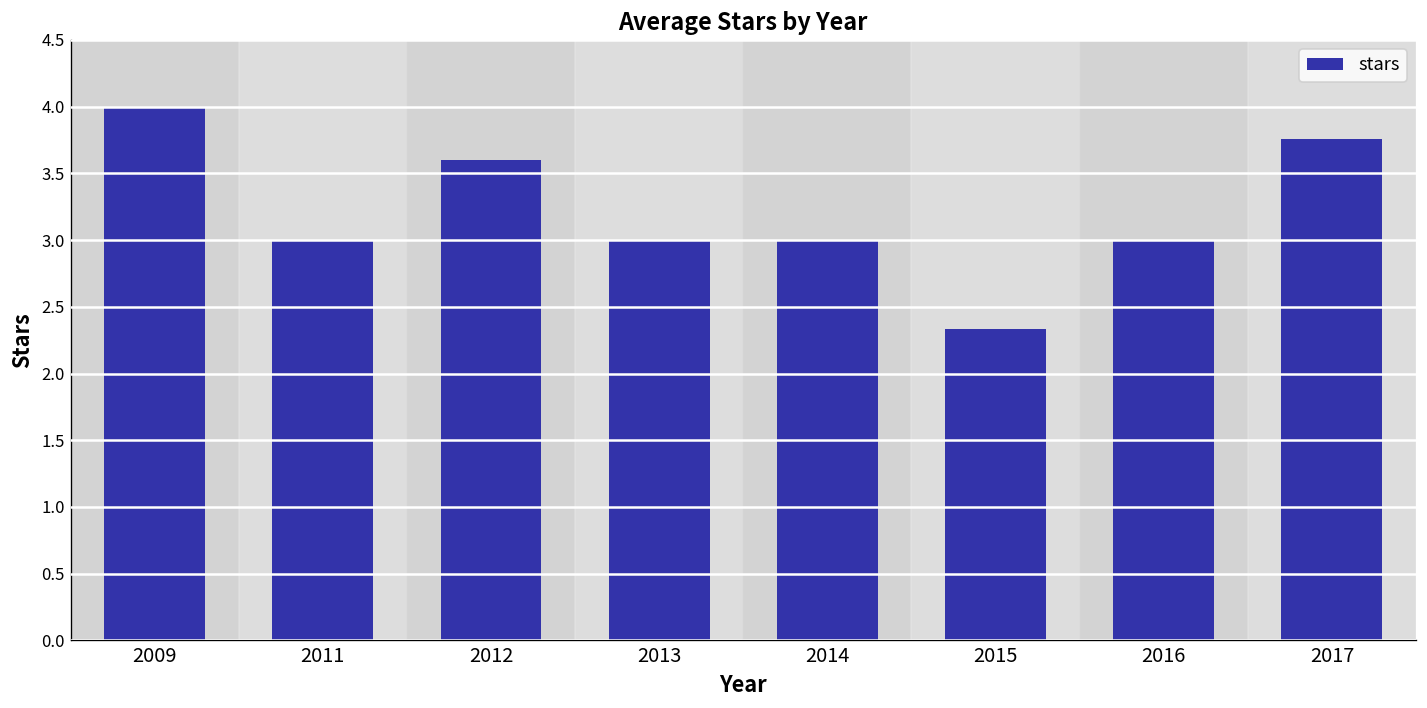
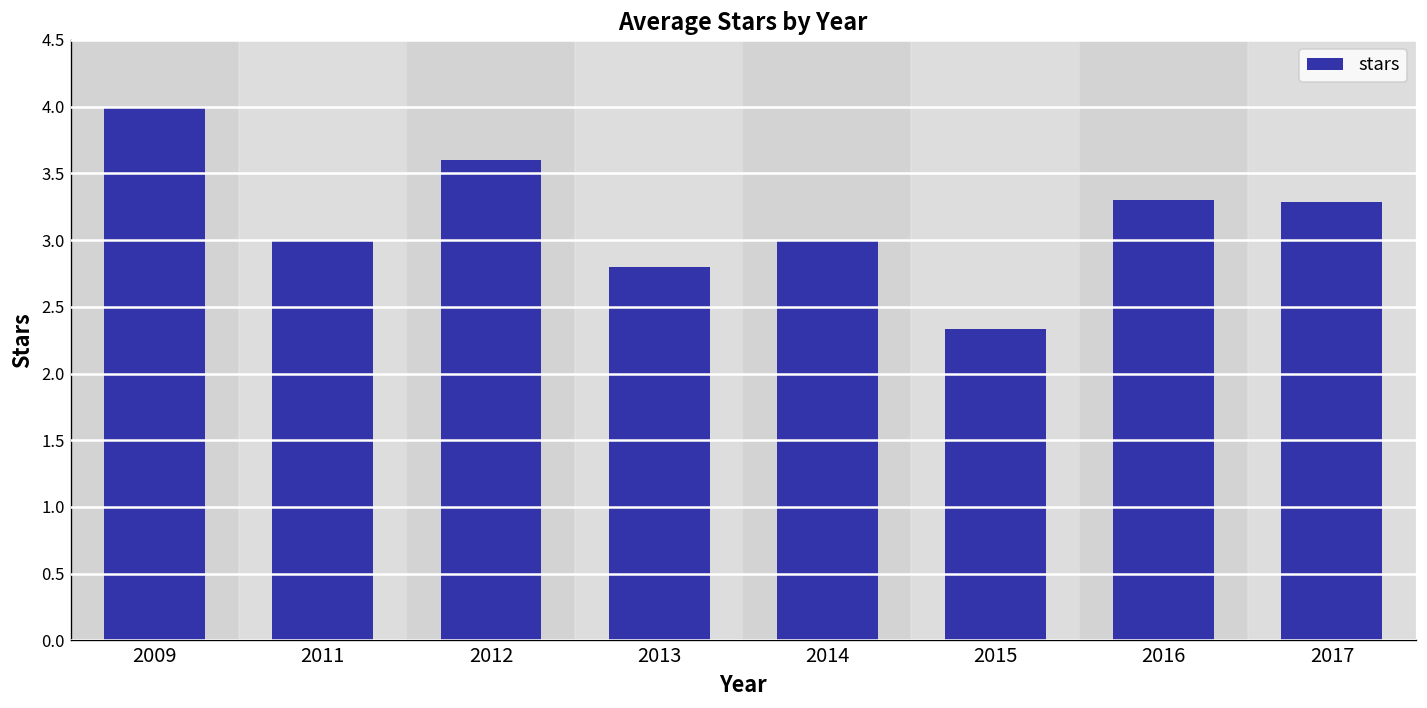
2013: 3.0 -> 2.8
2016: 3.0 -> 3.3
2017: 3.75 -> 3.29
